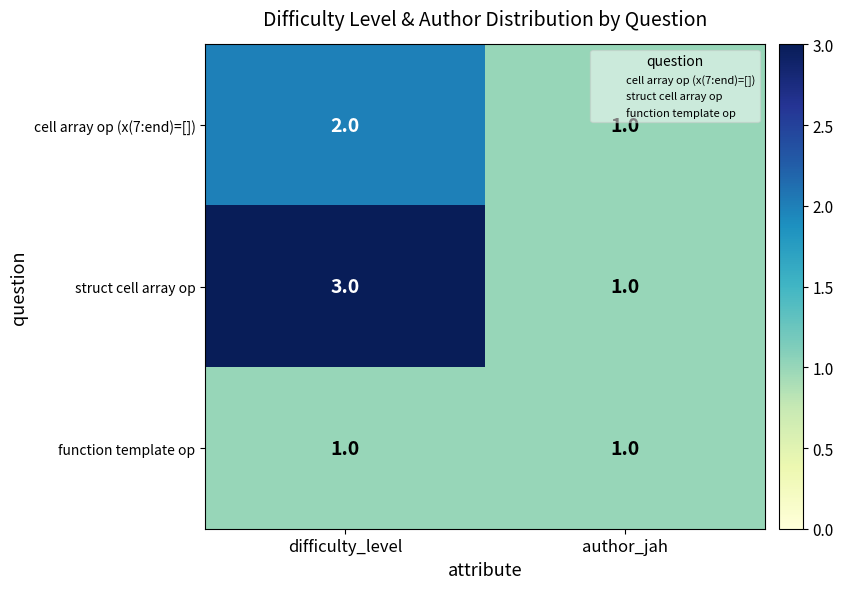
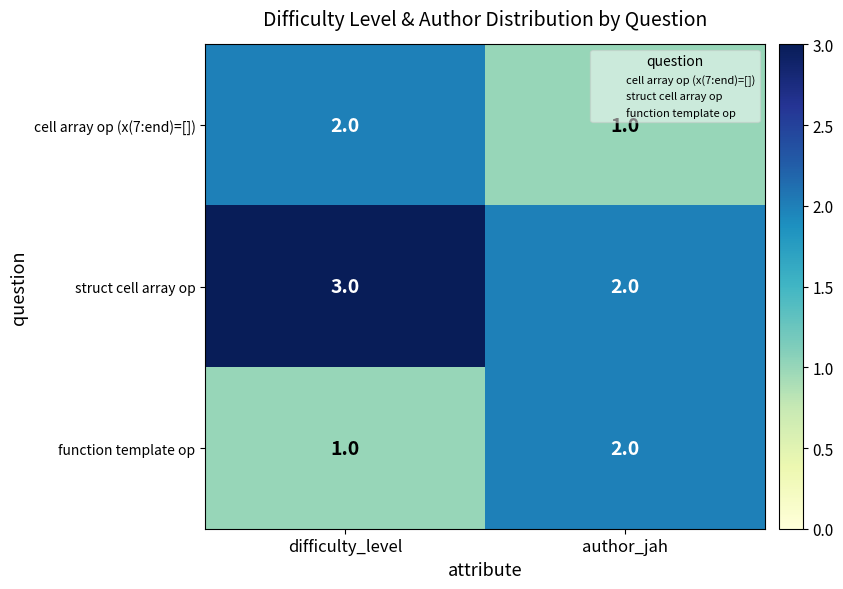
struct cell array op, author_jah: 1.0 -> 2.0
function template op, author_jah: 1.0 -> 2.0
